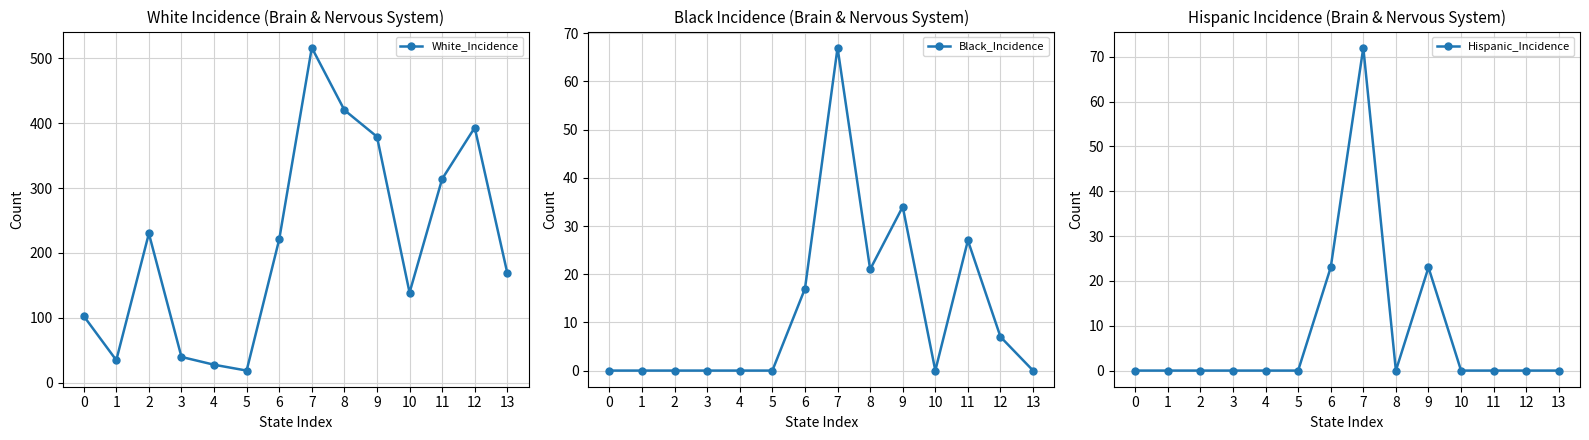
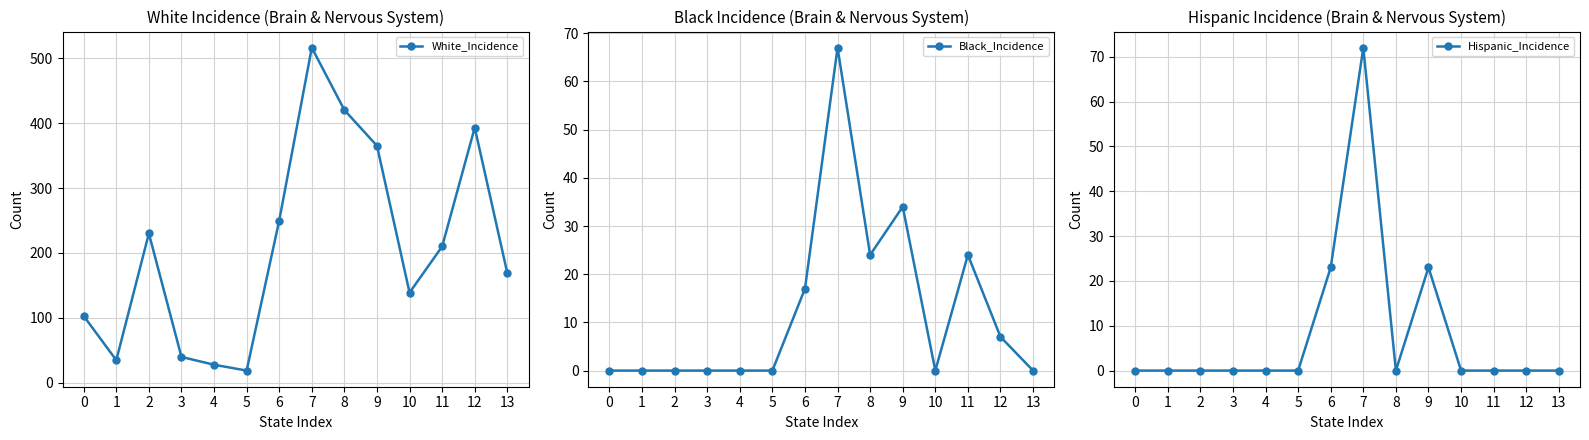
White Incidence (Brain & Nervous System), 6: 220 -> 250
White Incidence (Brain & Nervous System), 9: 380 -> 370
White Incidence (Brain & Nervous System), 11: 310 -> 210
Black Incidence (Brain & Nervous System), 8: 21 -> 24
Black Incidence (Brain & Nervous System), 11: 27 -> 24
